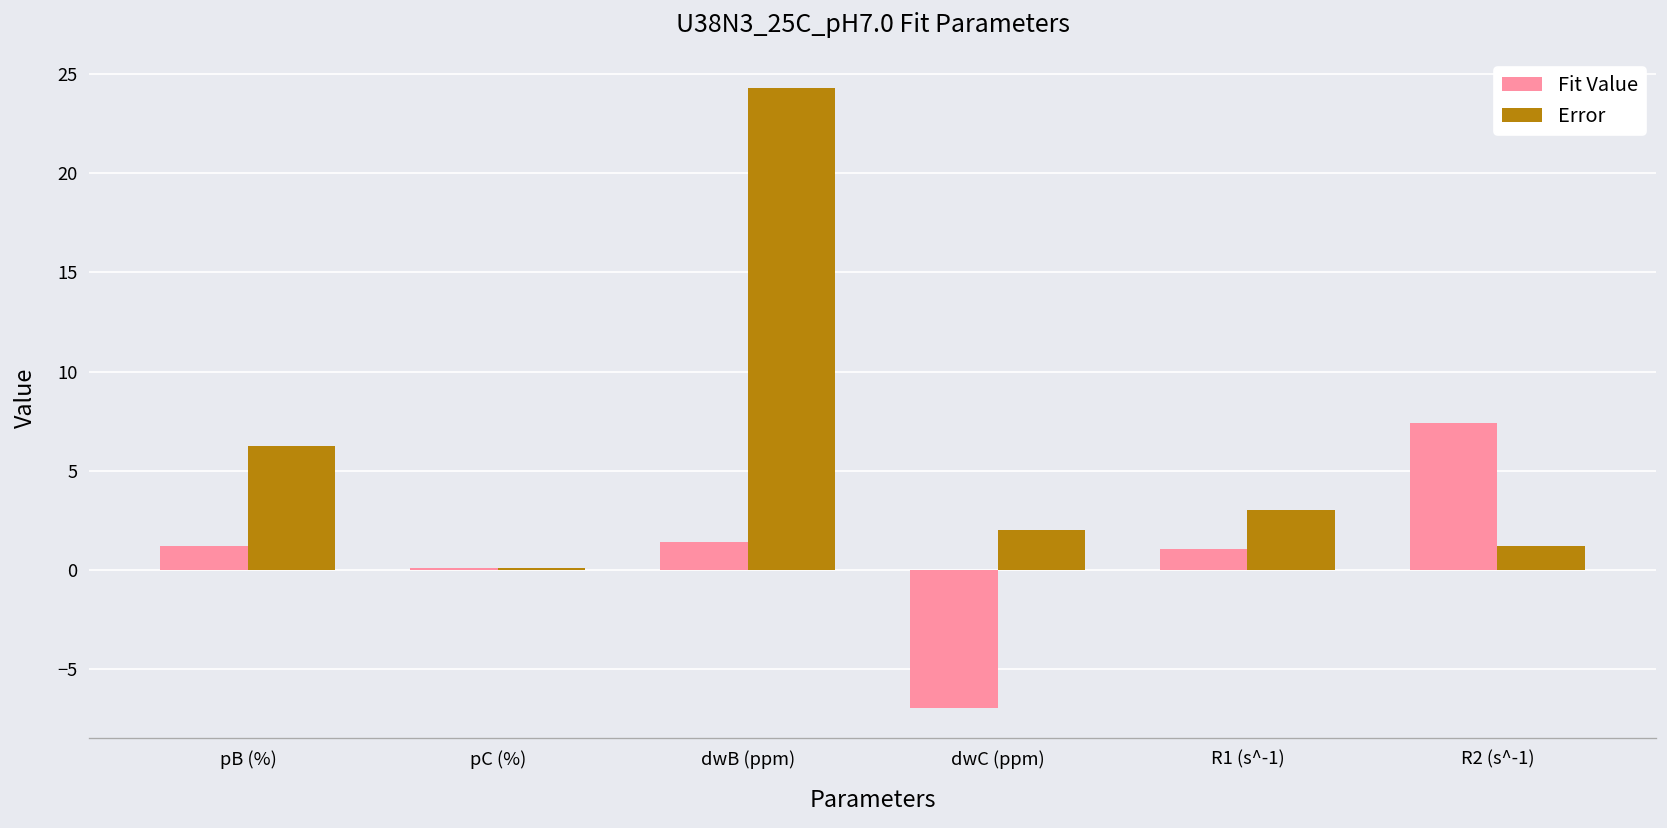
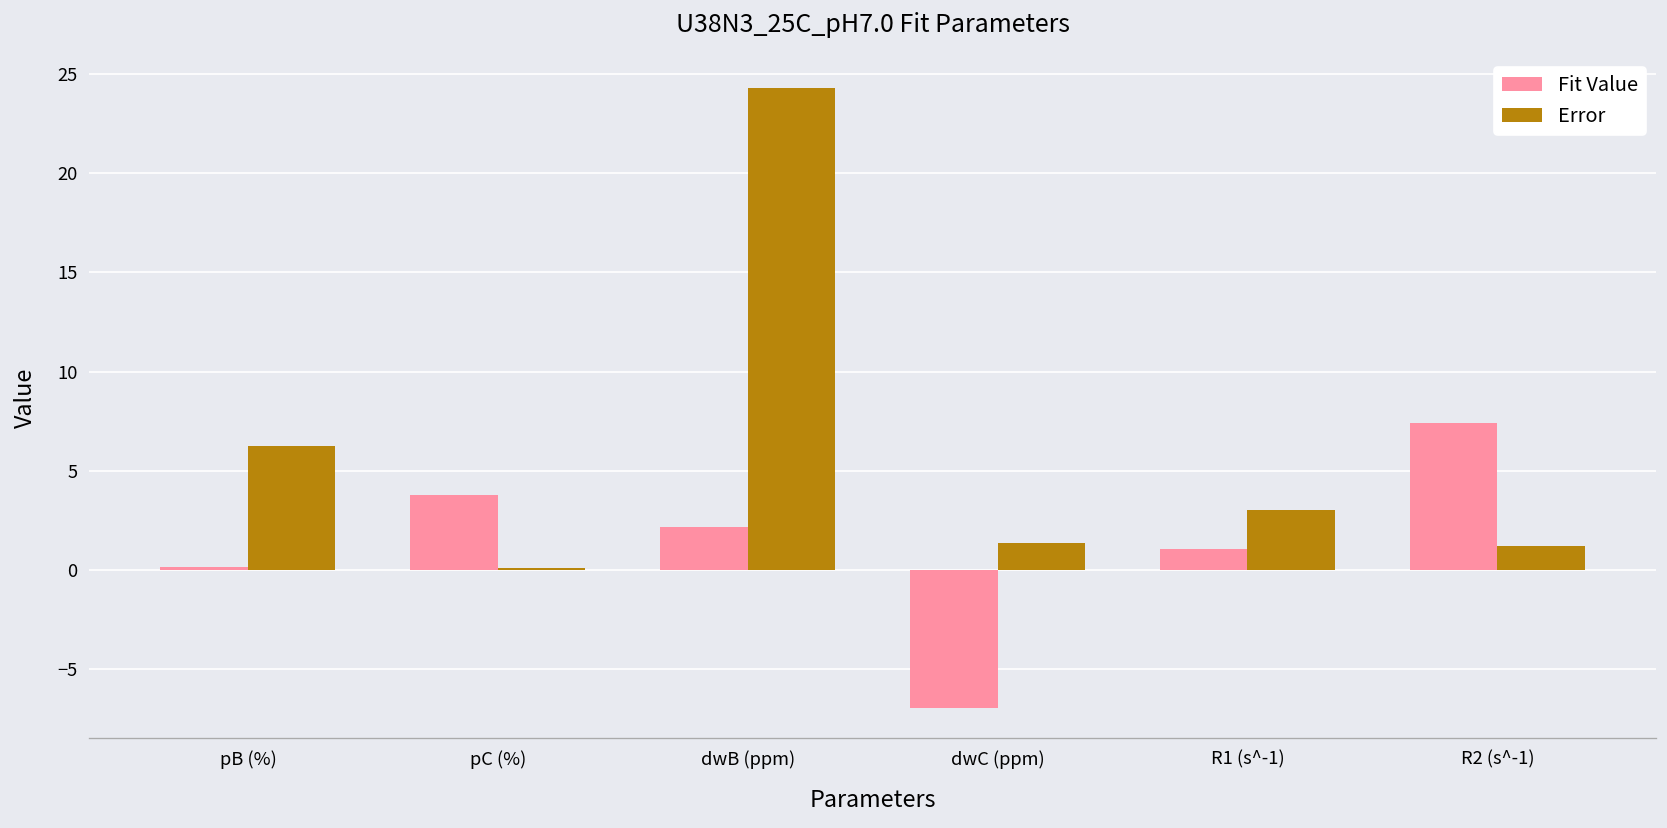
Fit Value, pB (%): 1.2 -> 0.2
Fit Value, pC (%): 0.1 -> 3.8
Fit Value, dwB (ppm): 1.4 -> 2.2
Error, dwC (ppm): 2.0 -> 1.4
